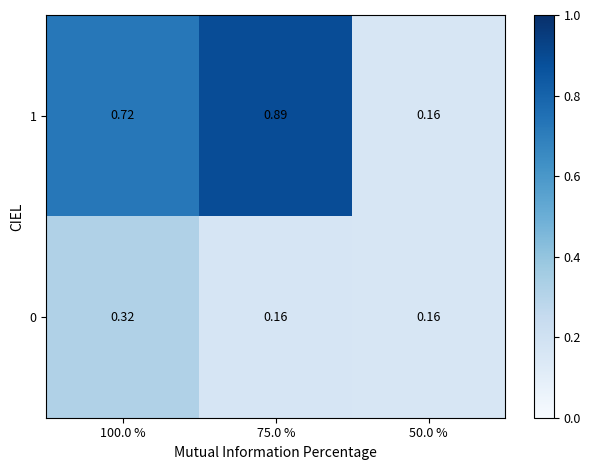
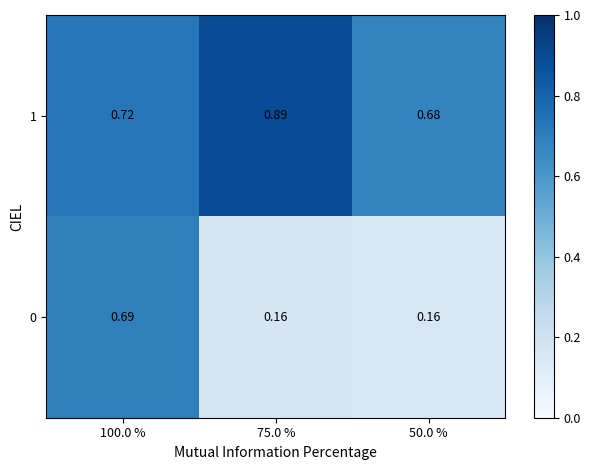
1, 50.0 %: 0.16 -> 0.68
0, 100.0 %: 0.32 -> 0.69
